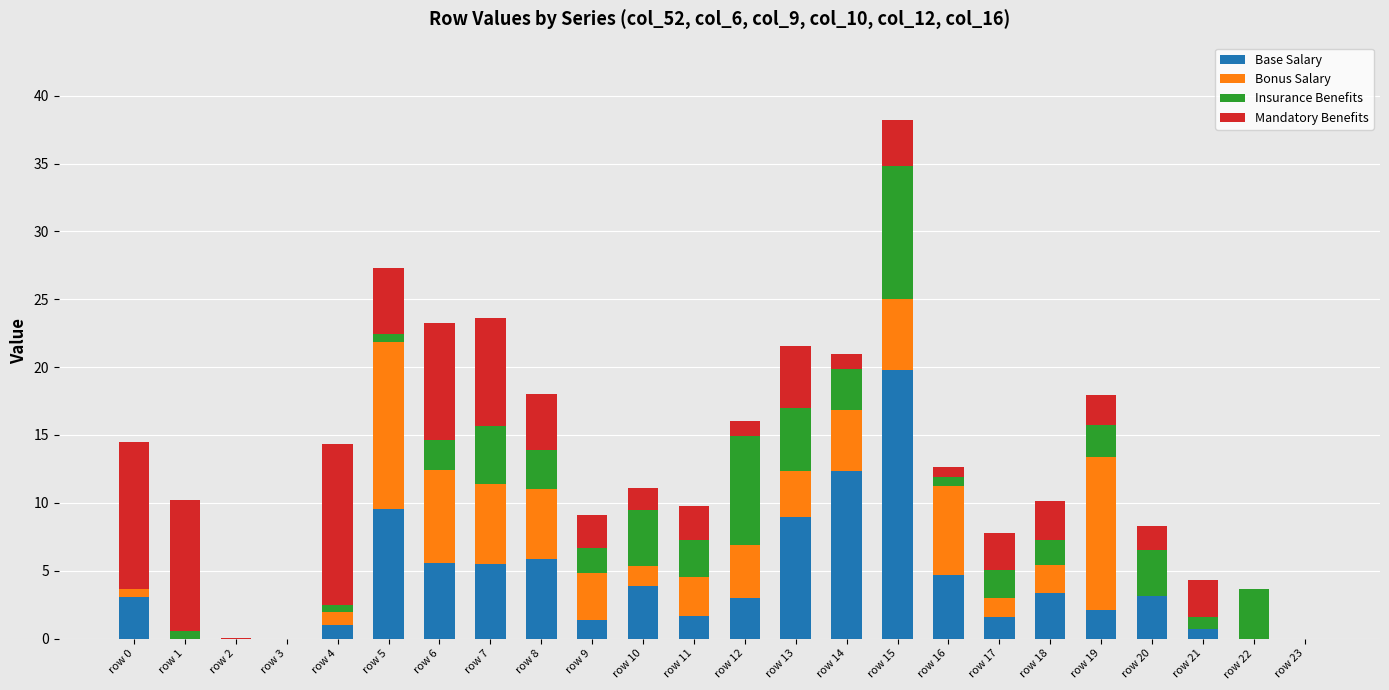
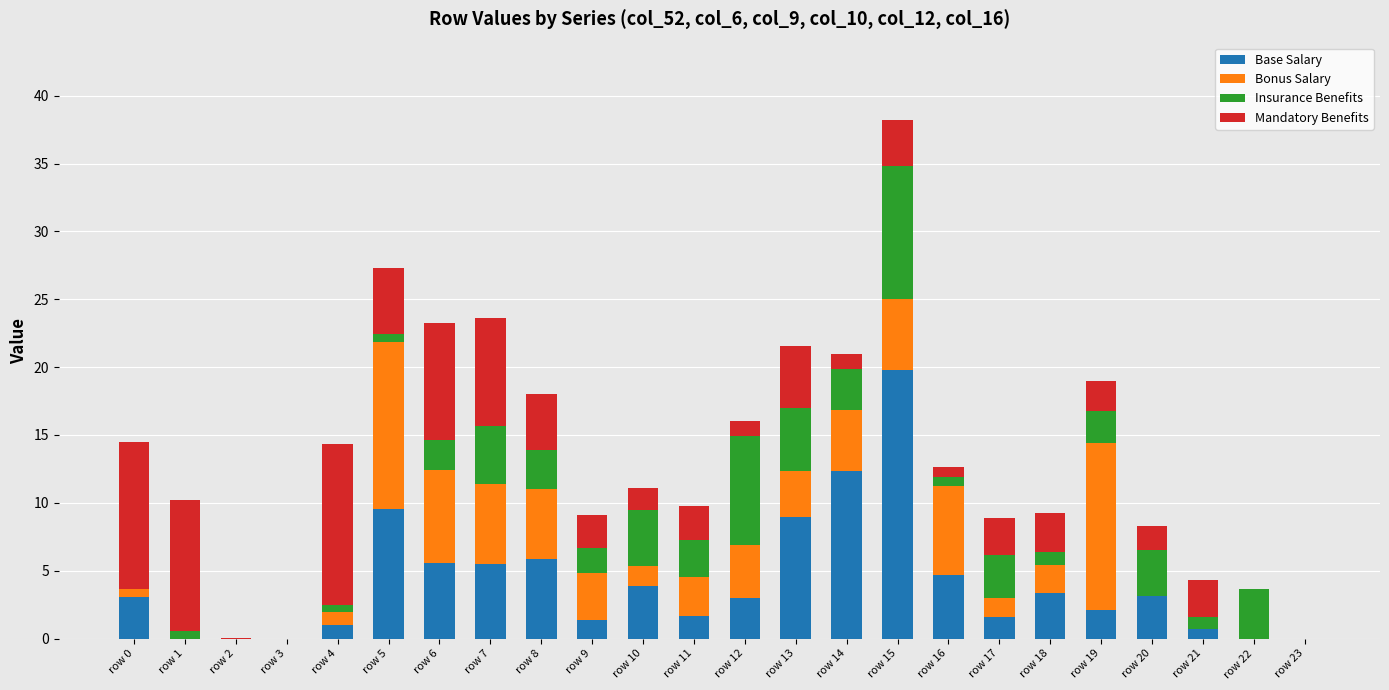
Insurance Benefits, row 17: 2.1 -> 3.2
Insurance Benefits, row 18: 1.8 -> 1.0
Bonus Salary, row 19: 11.3 -> 12.3
